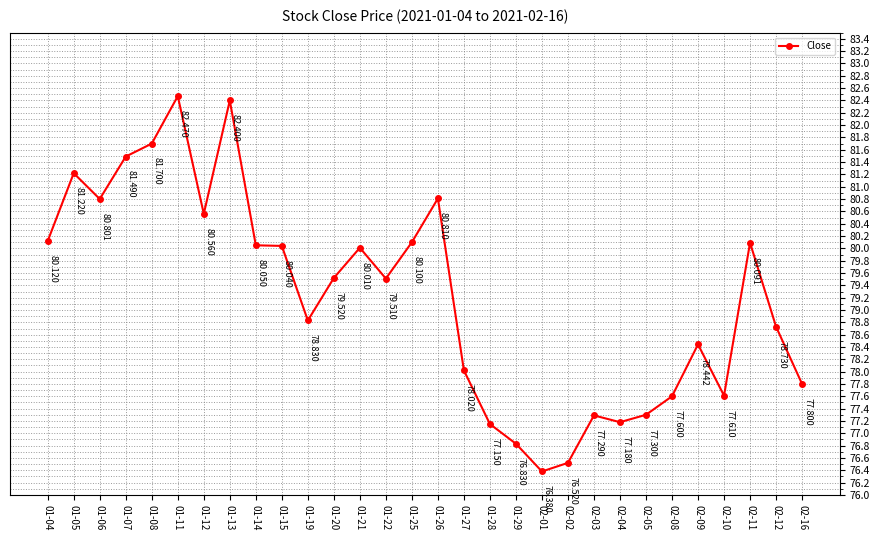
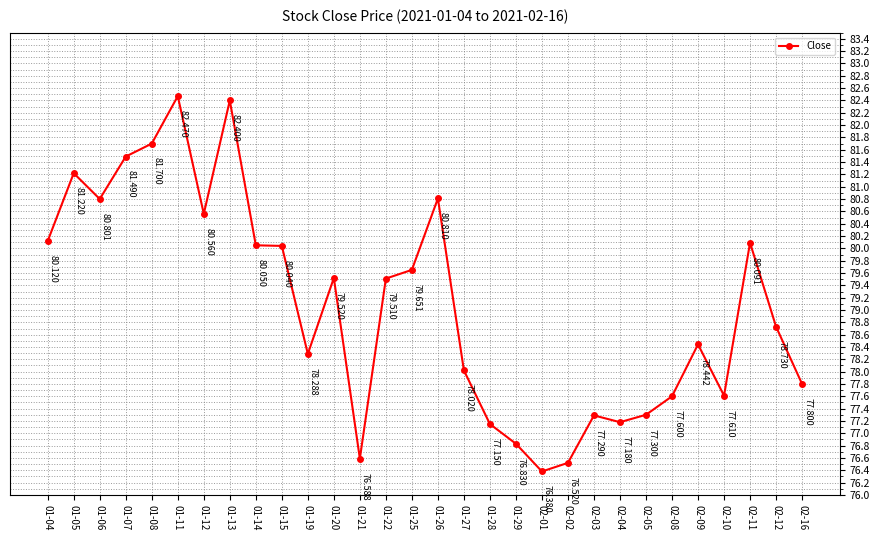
01-19: 78.830 -> 78.288
01-21: 80.010 -> 76.588
01-25: 80.100 -> 79.651
